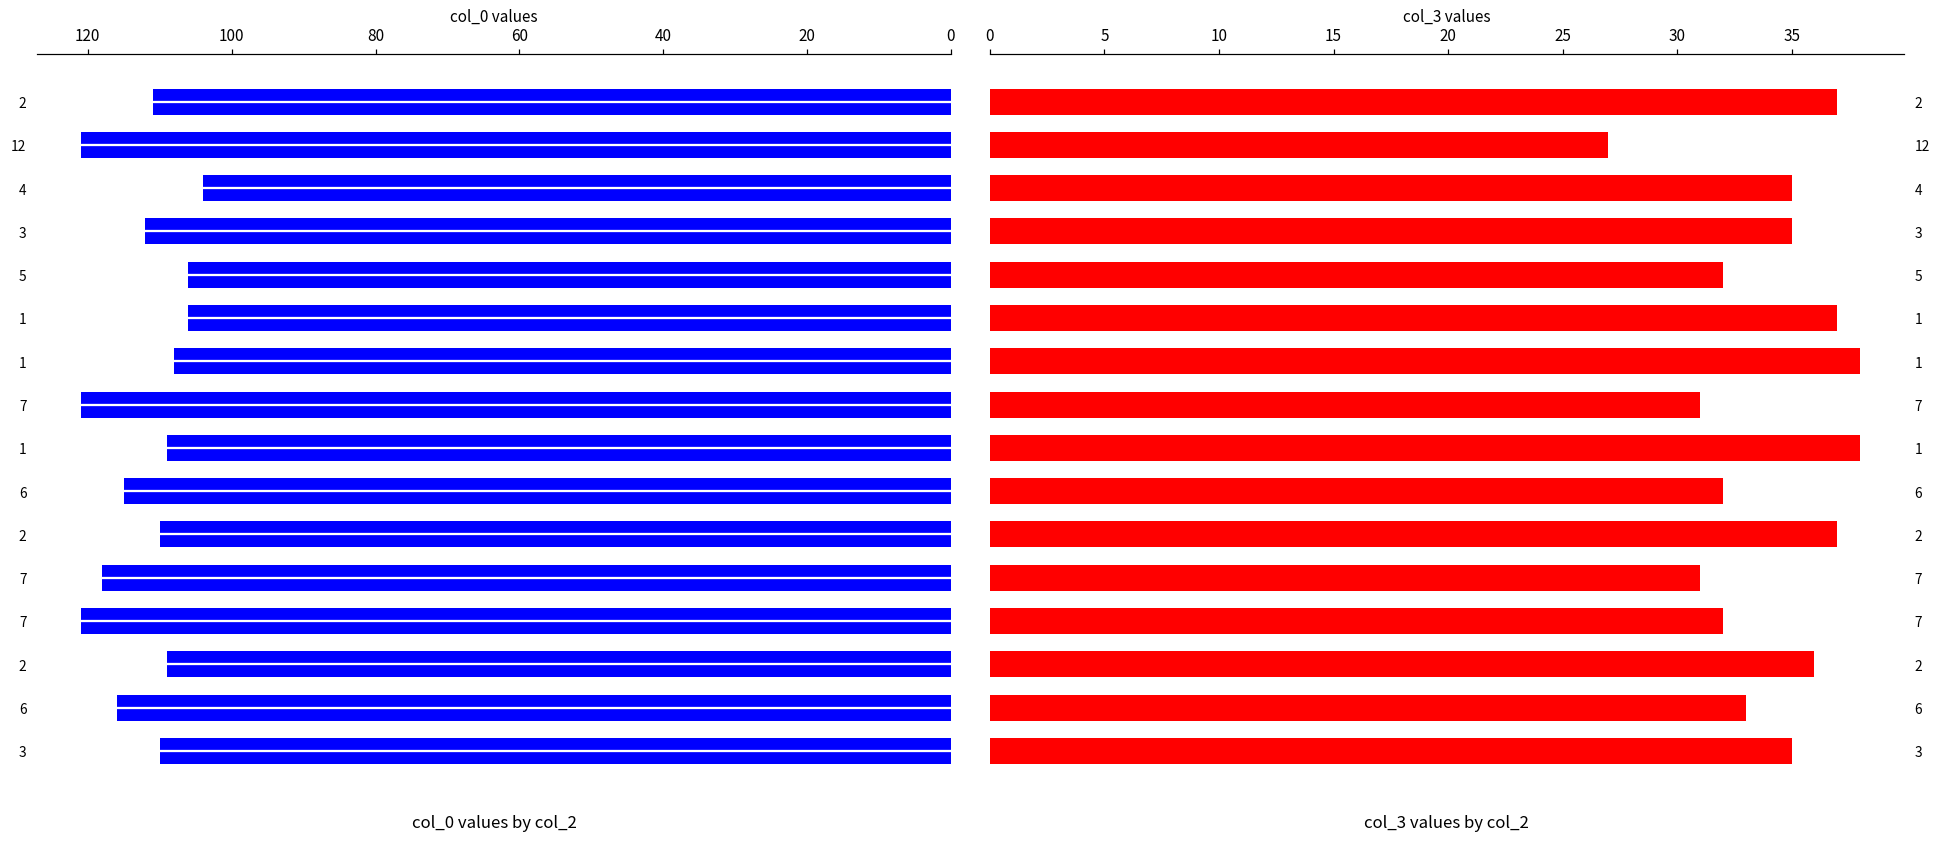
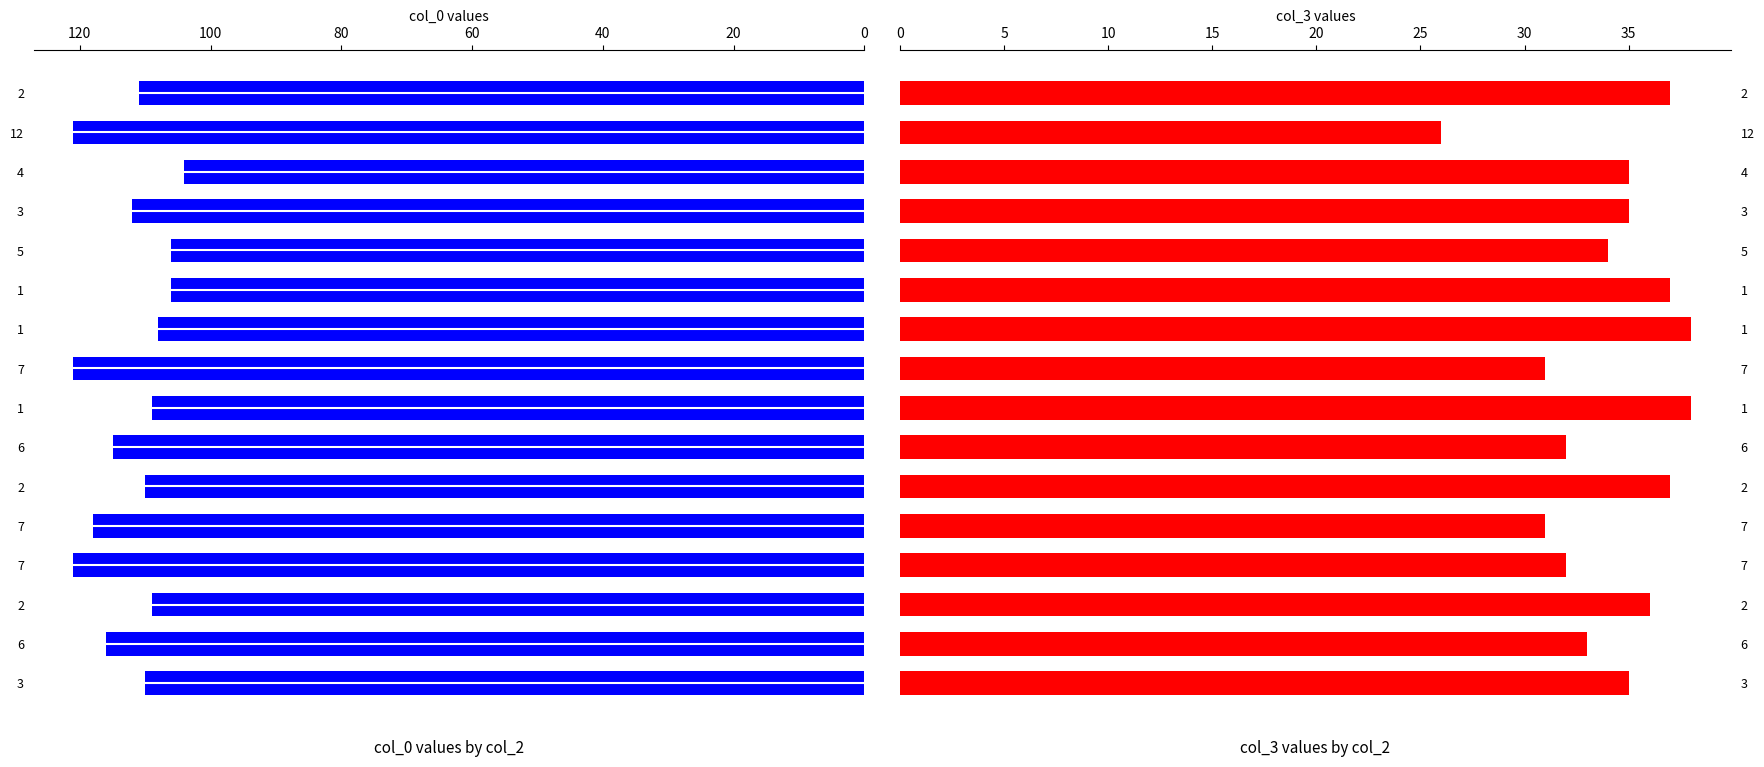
col_3 values by col_2, 12: 27 -> 26
col_3 values by col_2, 5: 32 -> 34
